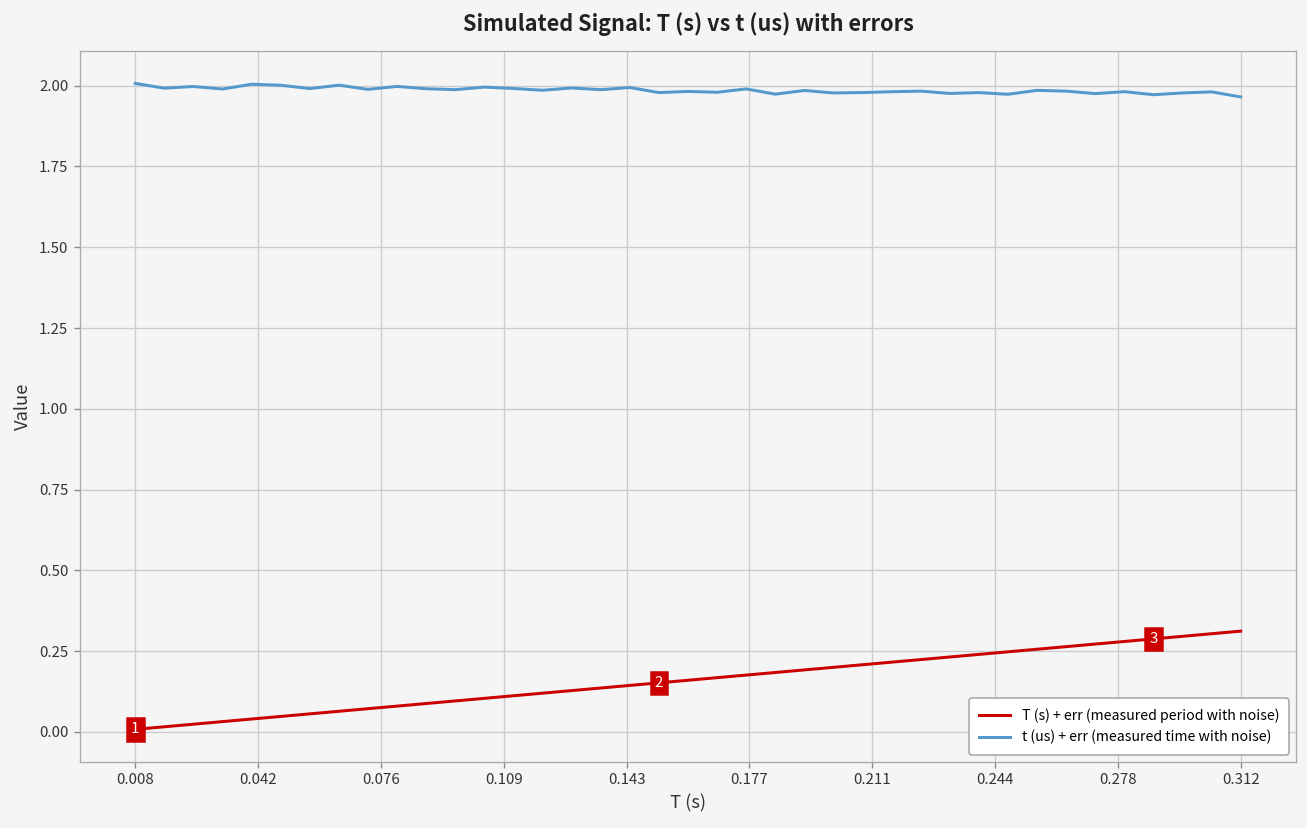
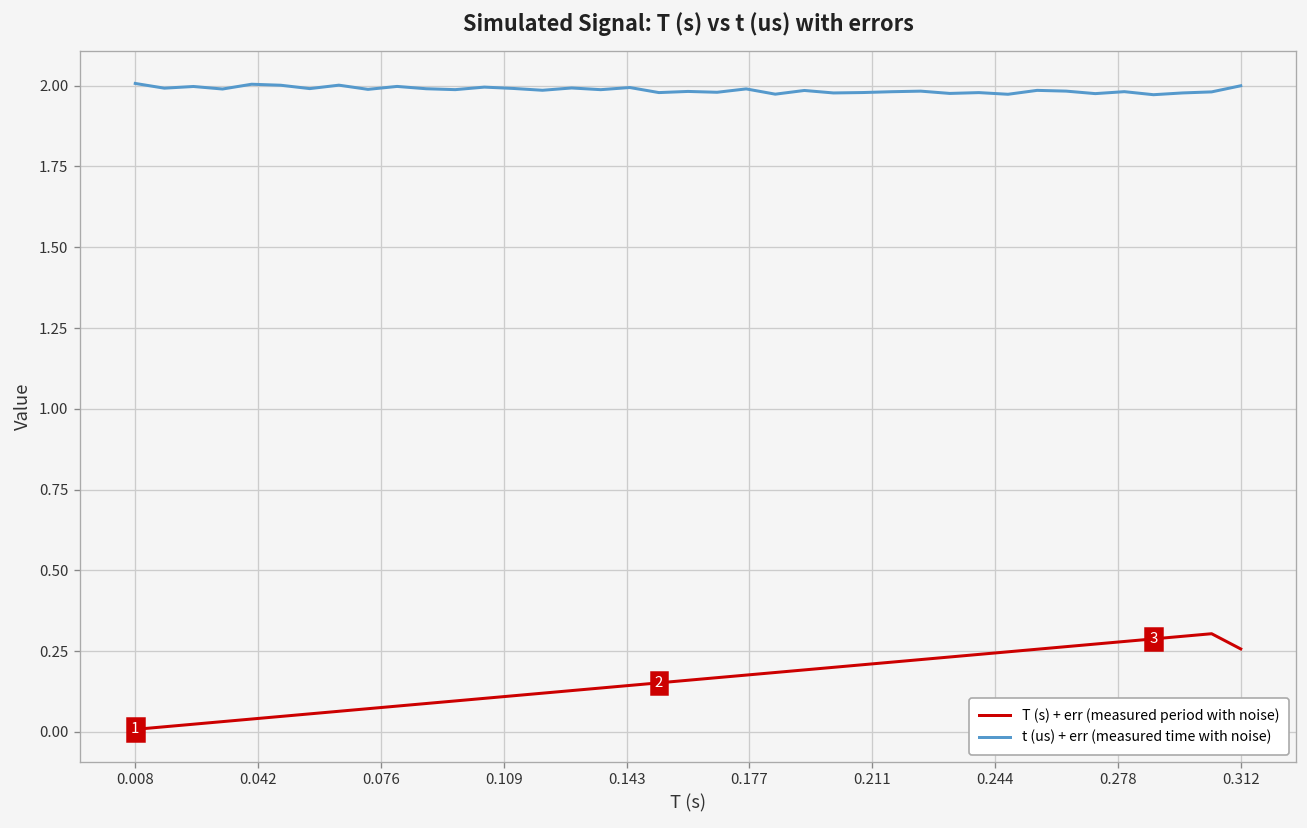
T (s) + err (measured period with noise), 0.312: 0.31 -> 0.26
t (us) + err (measured time with noise), 0.312: 1.97 -> 2.00
